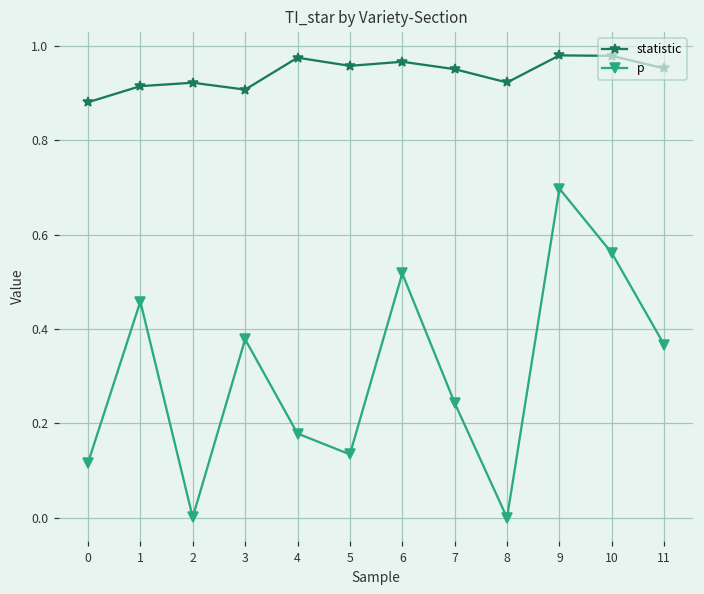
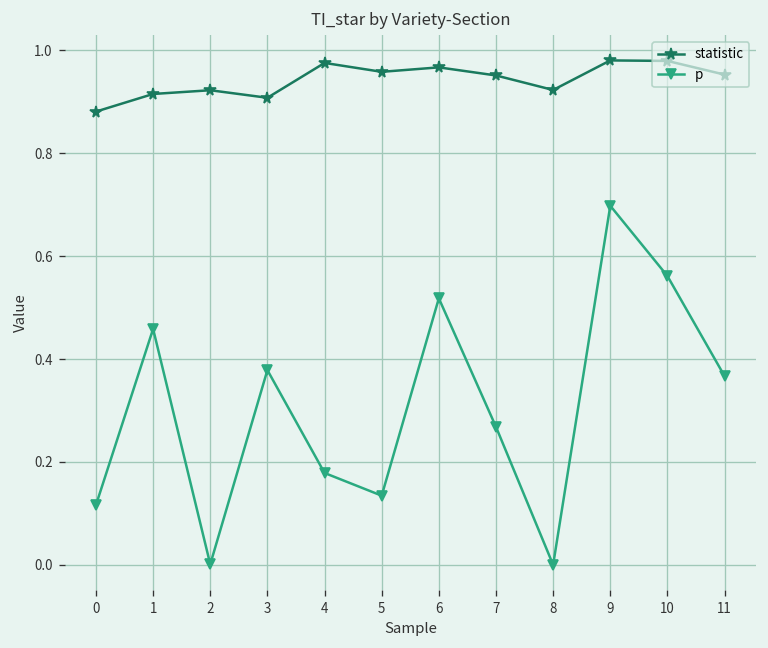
p, 7: 0.24 -> 0.27
